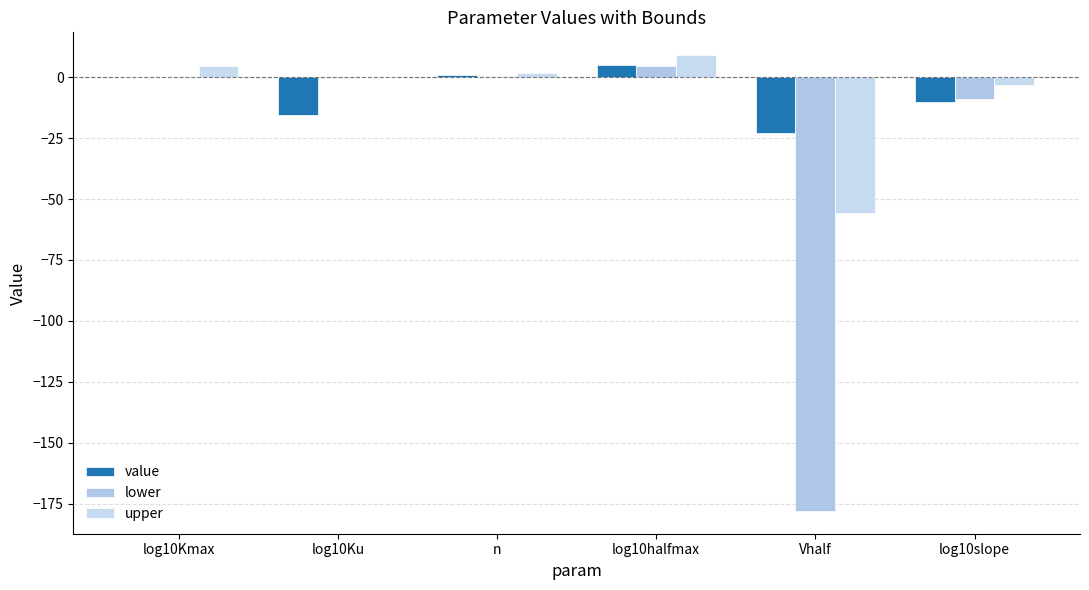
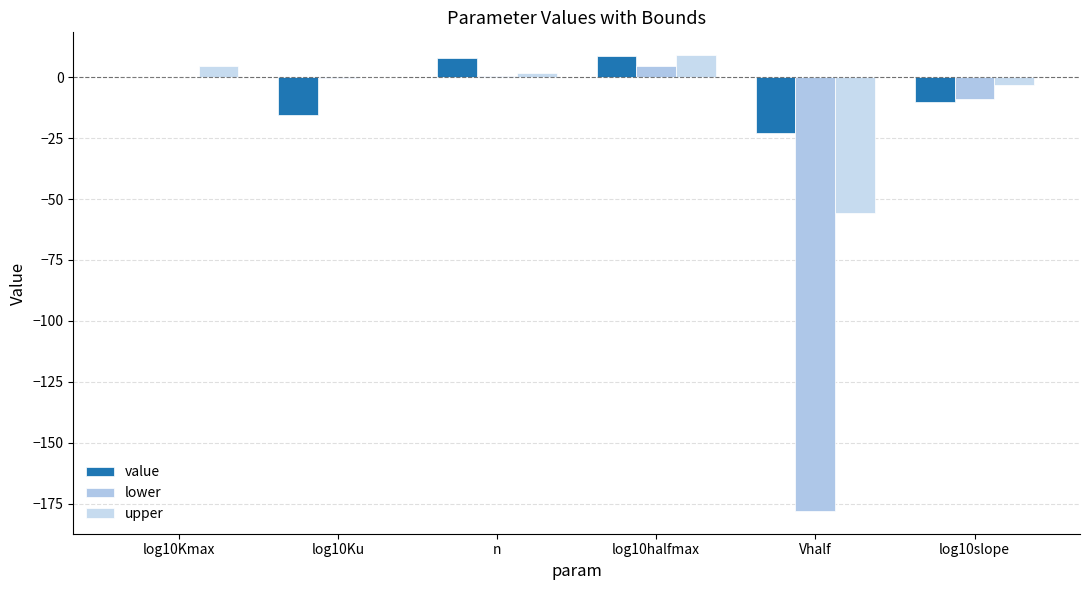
value, n: 1 -> 8
value, log10halfmax: 5 -> 8
